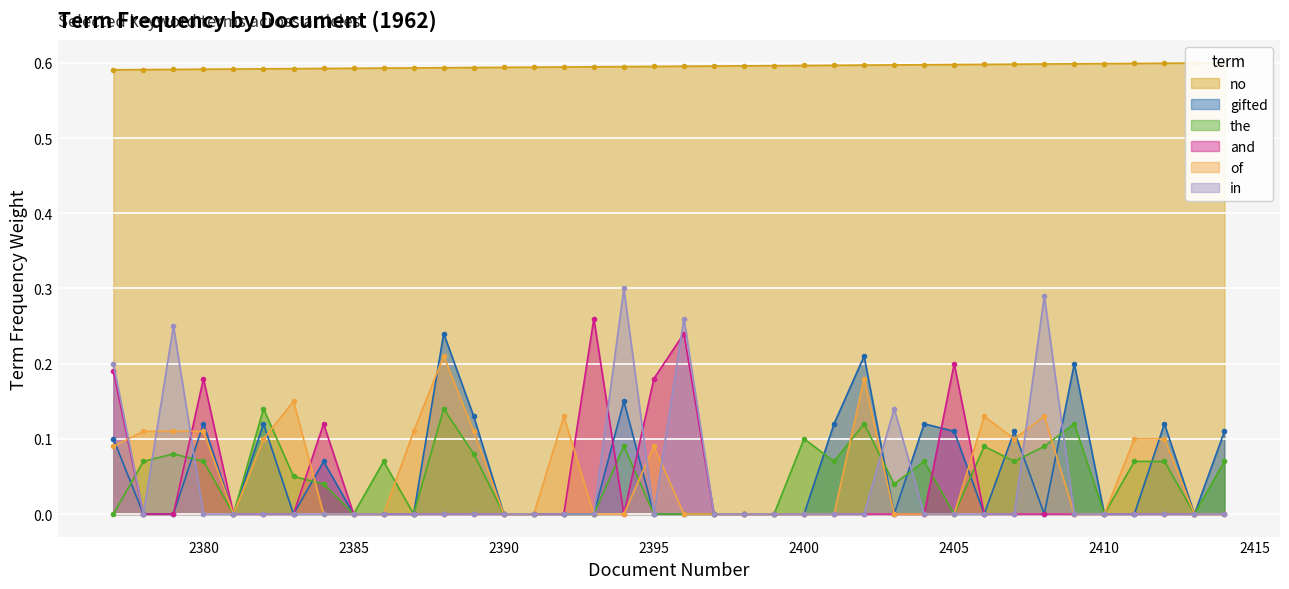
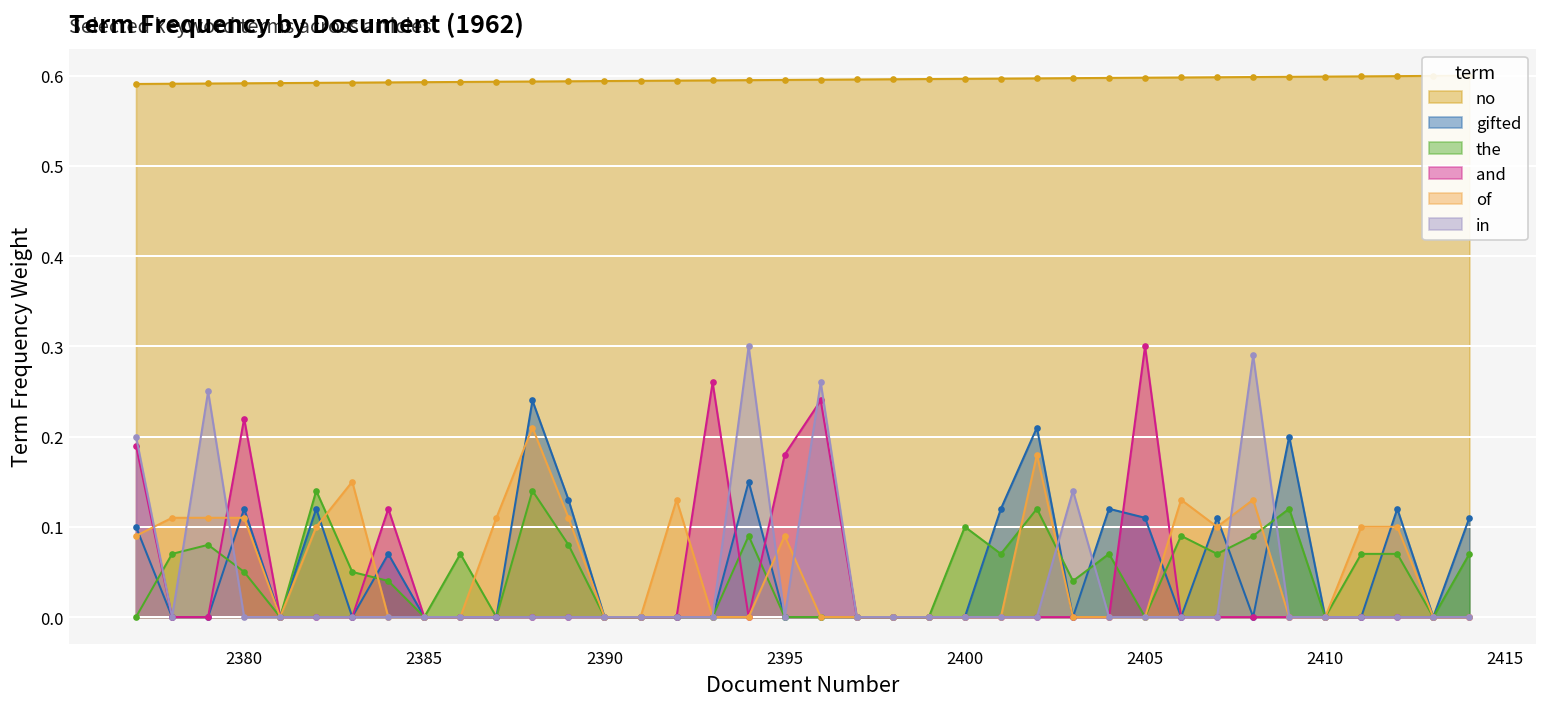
the, 2380: 0.07 -> 0.05
and, 2380: 0.18 -> 0.22
and, 2405: 0.2 -> 0.3
